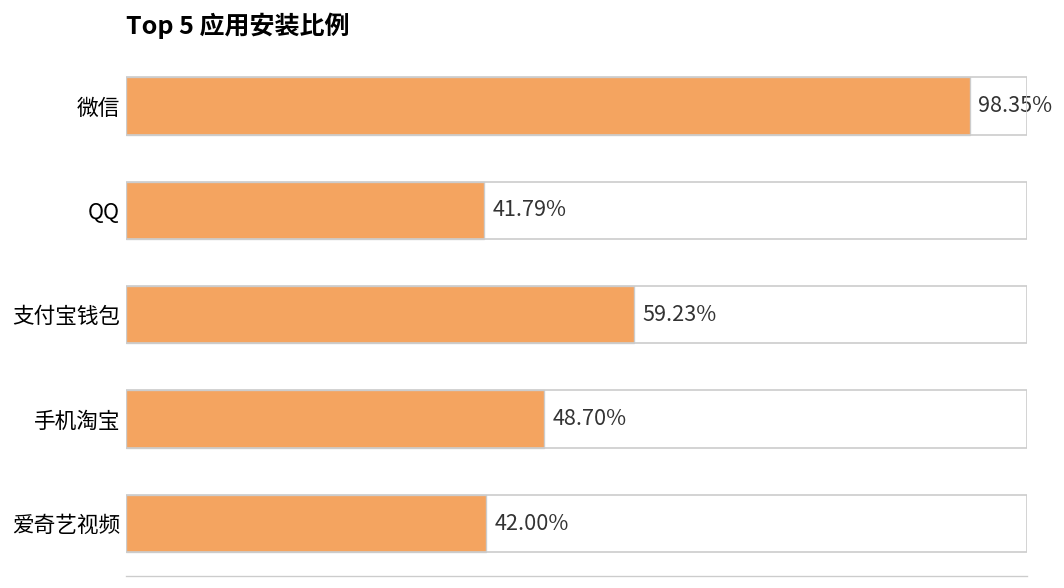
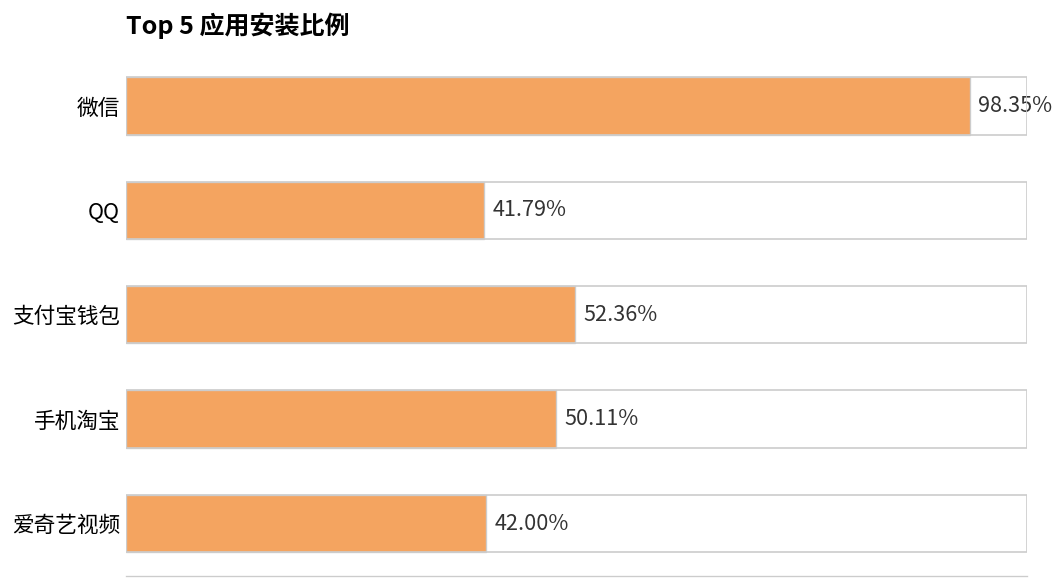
支付宝钱包: 59.23% -> 52.36%
手机淘宝: 48.70% -> 50.11%
